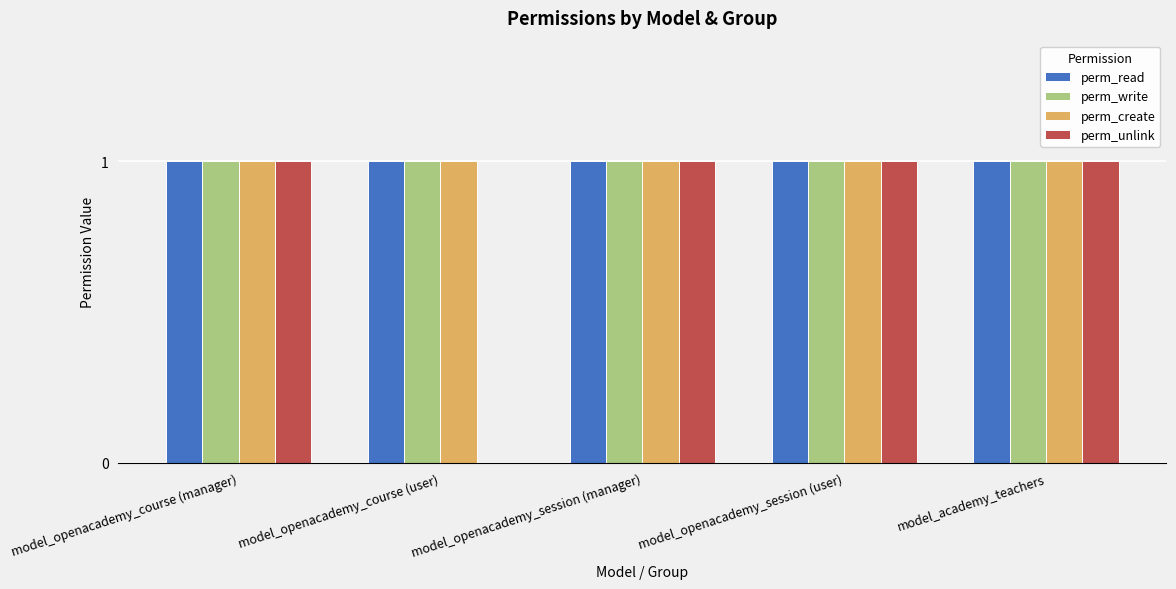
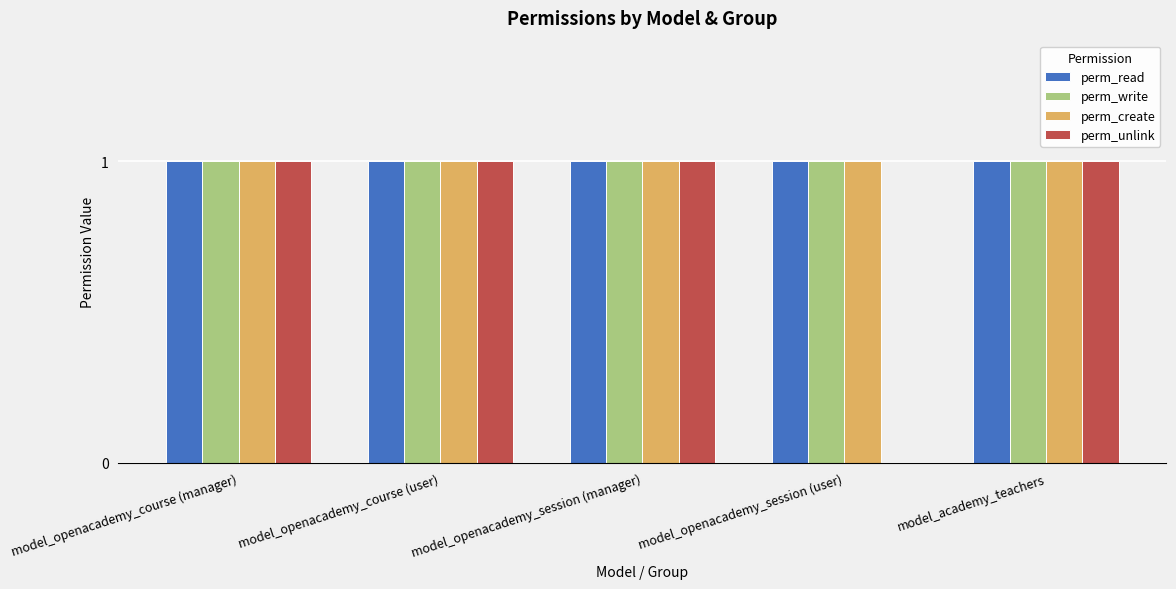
perm_unlink, model_openacademy_course (user): 0 -> 1
perm_unlink, model_openacademy_session (user): 1 -> 0
